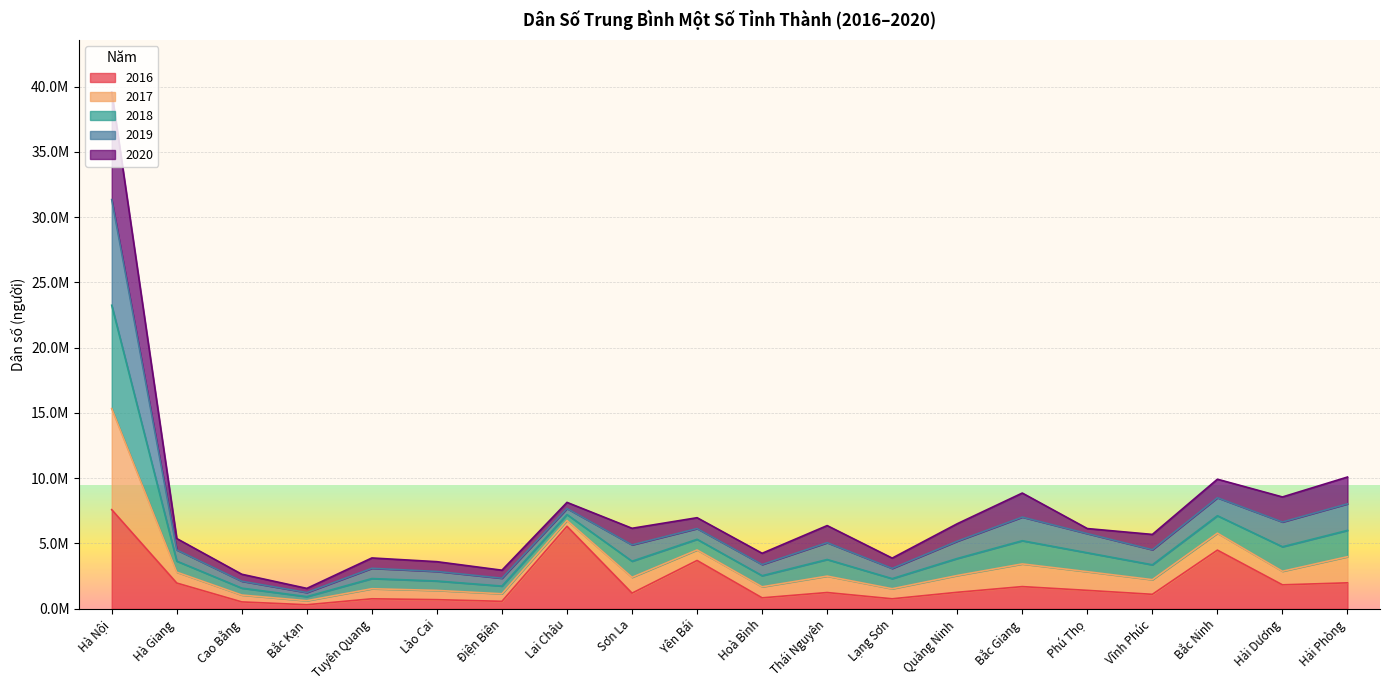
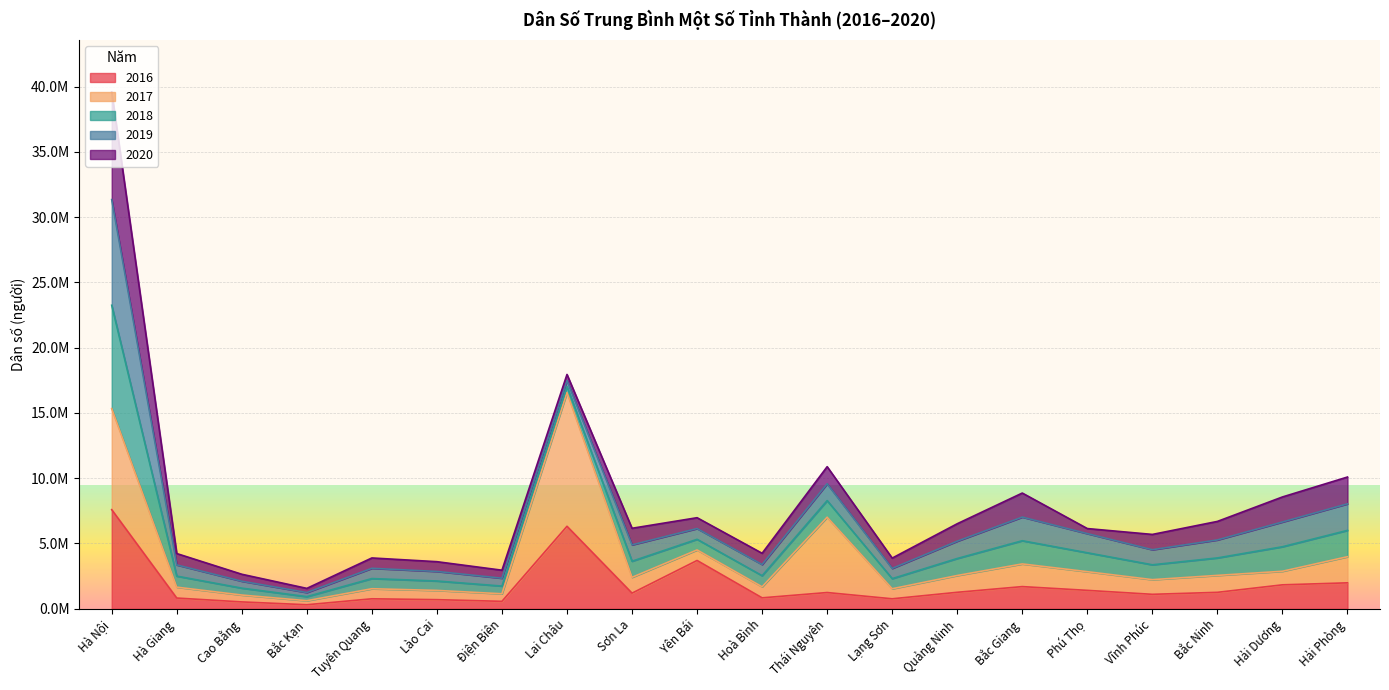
2016, Hà Giang: 2000000 -> 800000
2017, Lai Châu: 400000 -> 10200000
2017, Thái Nguyên: 1300000 -> 5800000
2016, Bắc Ninh: 4500000 -> 1300000
